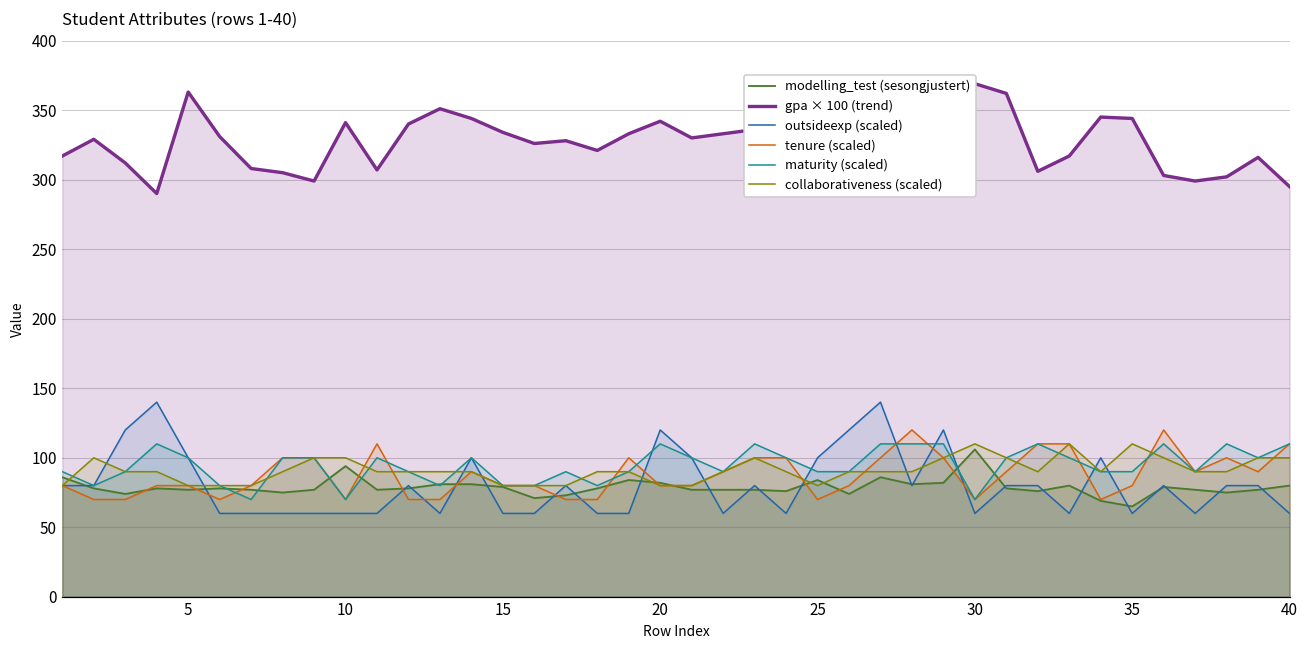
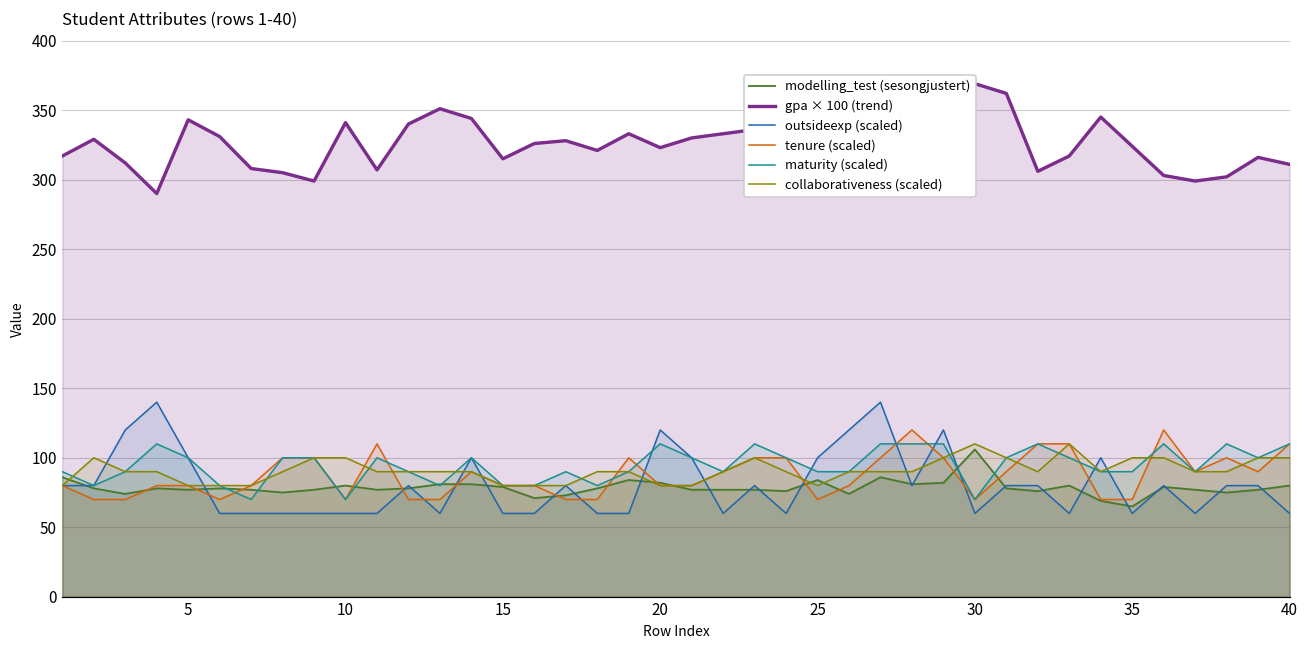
gpa × 100 (trend), 5: 363 -> 343
modelling_test (sesongjustert), 10: 94 -> 80
gpa × 100 (trend), 15: 334 -> 315
gpa × 100 (trend), 20: 342 -> 323
gpa × 100 (trend), 35: 344 -> 324
tenure (scaled), 35: 80 -> 70
collaborativeness (scaled), 35: 110 -> 100
gpa × 100 (trend), 40: 295 -> 311
